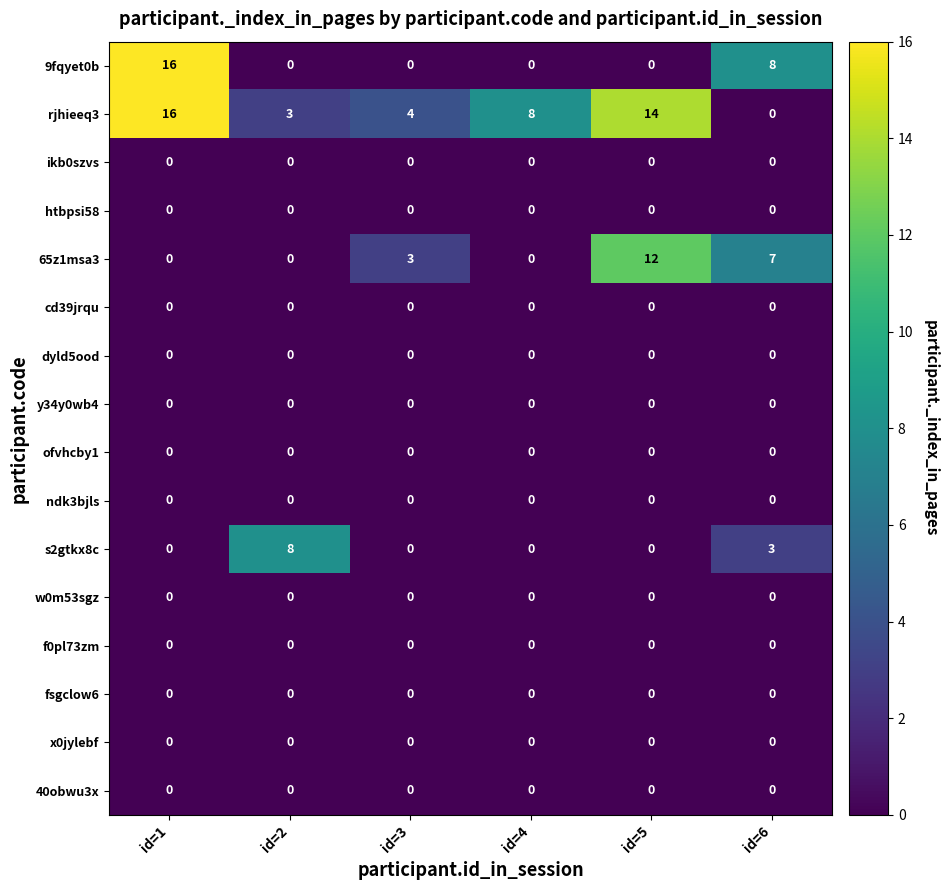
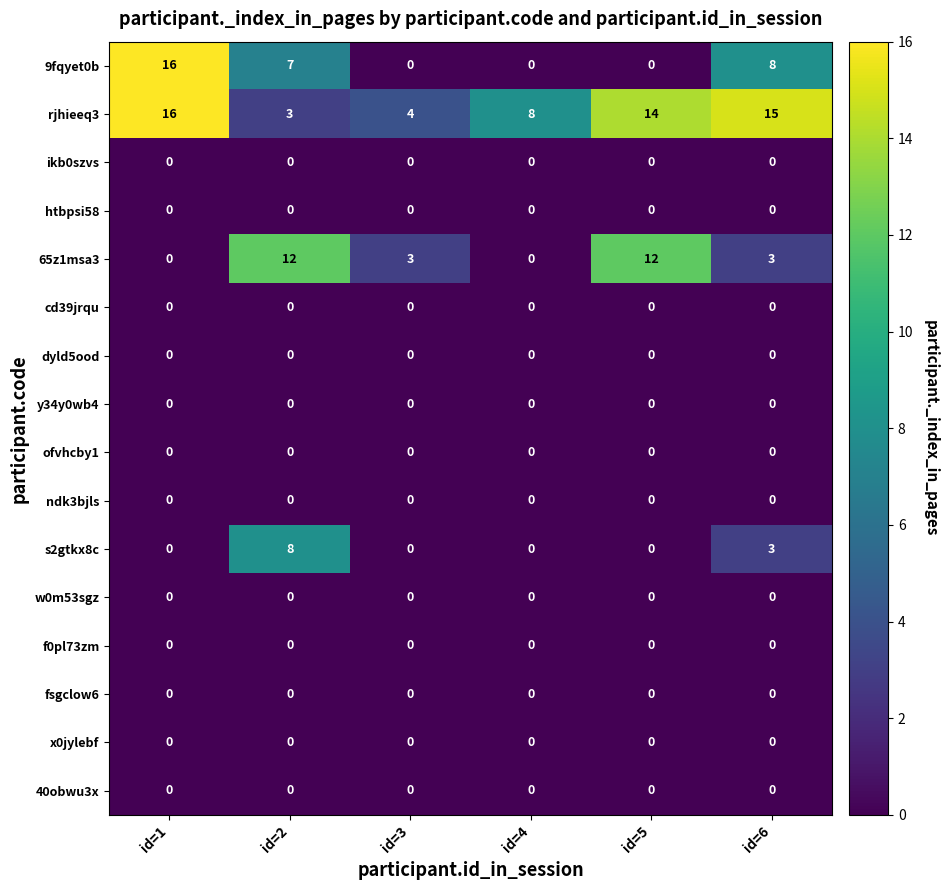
9fqyet0b, id=2: 0 -> 7
rjhieeq3, id=6: 0 -> 15
65z1msa3, id=2: 0 -> 12
65z1msa3, id=6: 7 -> 3
